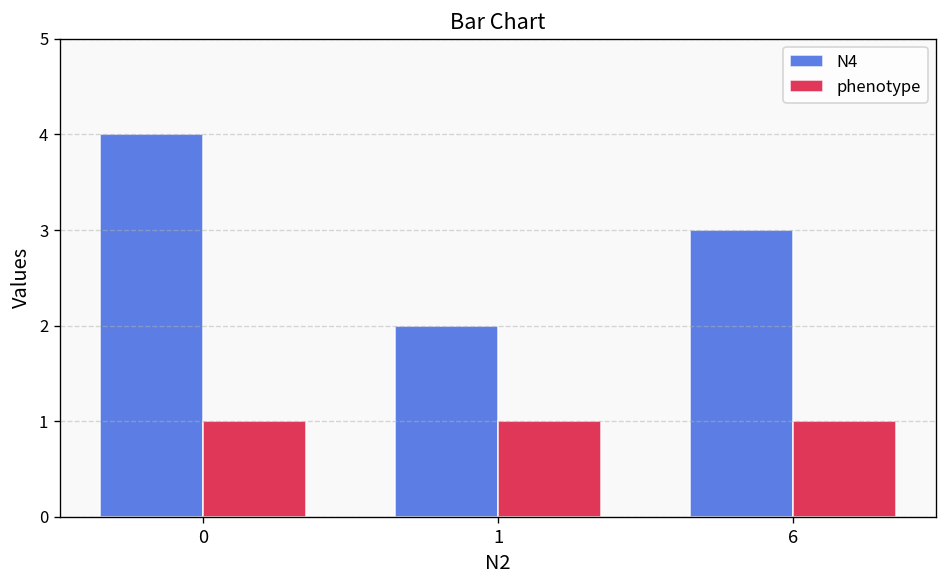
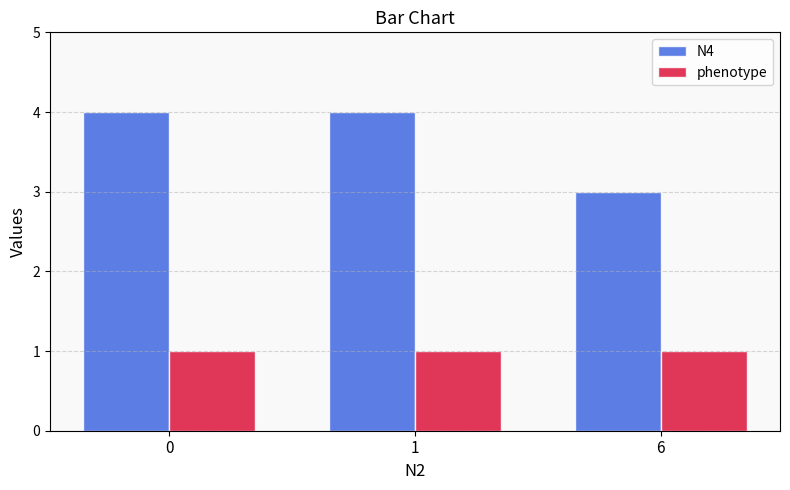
N4, 1: 2 -> 4
